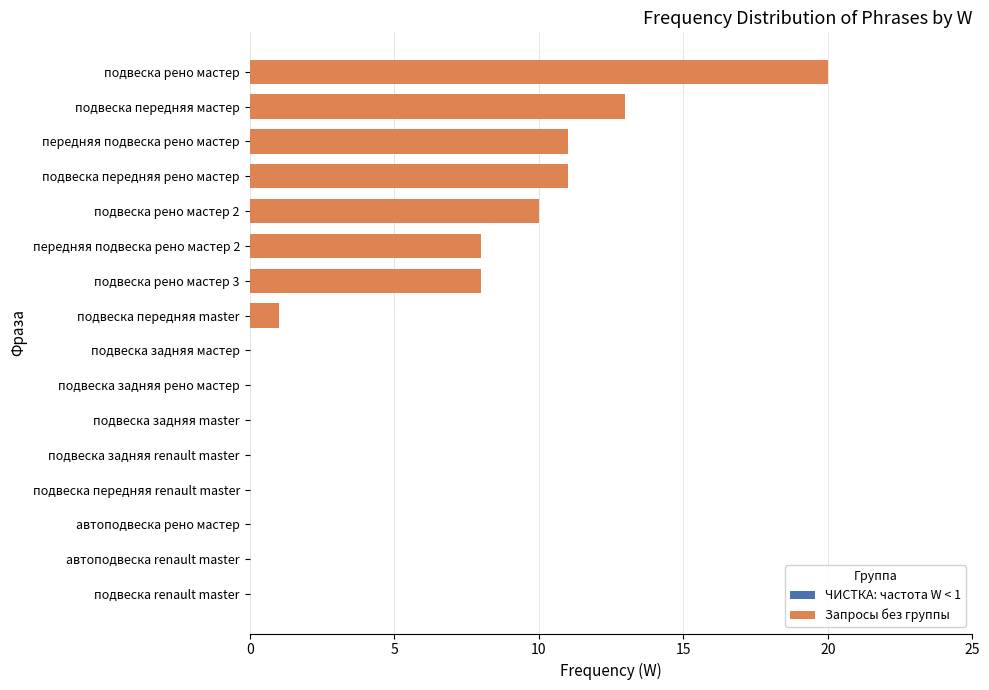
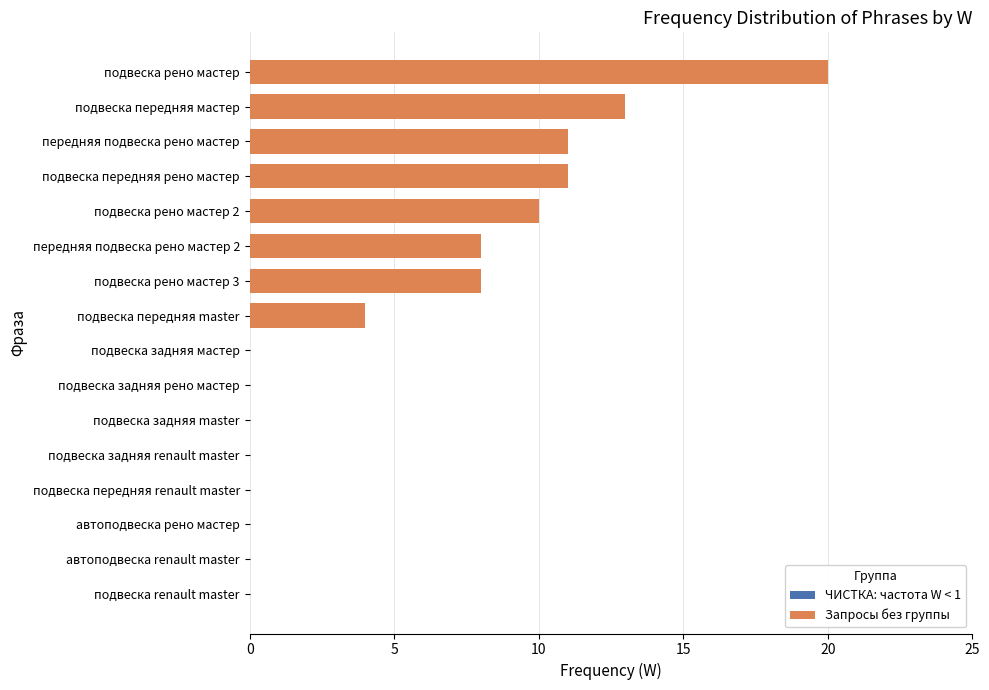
Запросы без группы, подвеска передняя master: 1 -> 4
